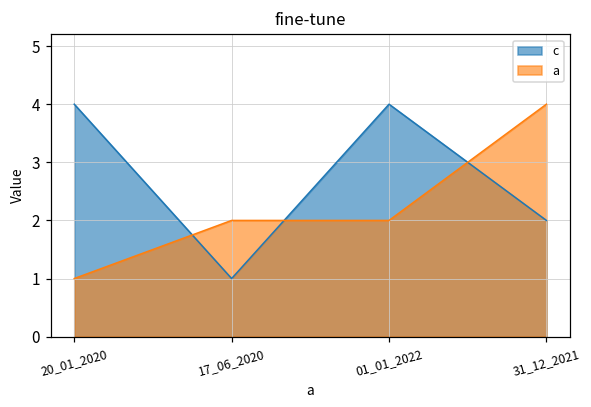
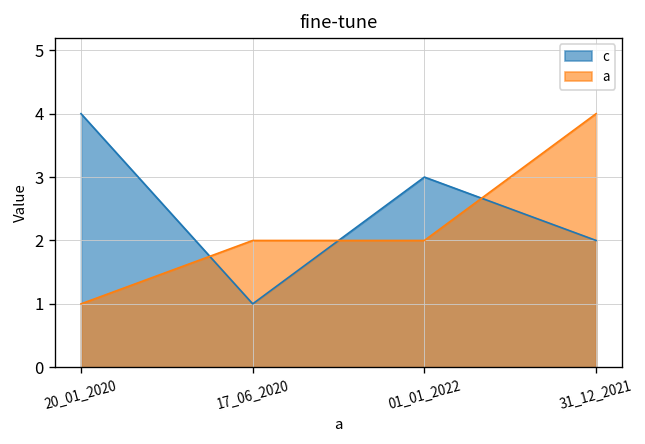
c, 01_01_2022: 4 -> 3
